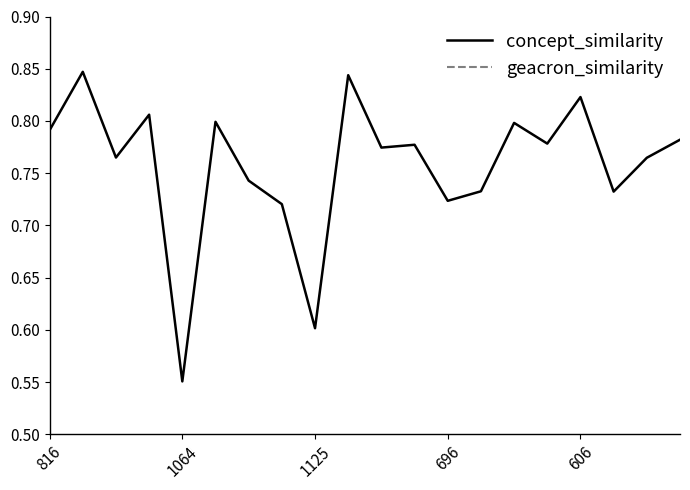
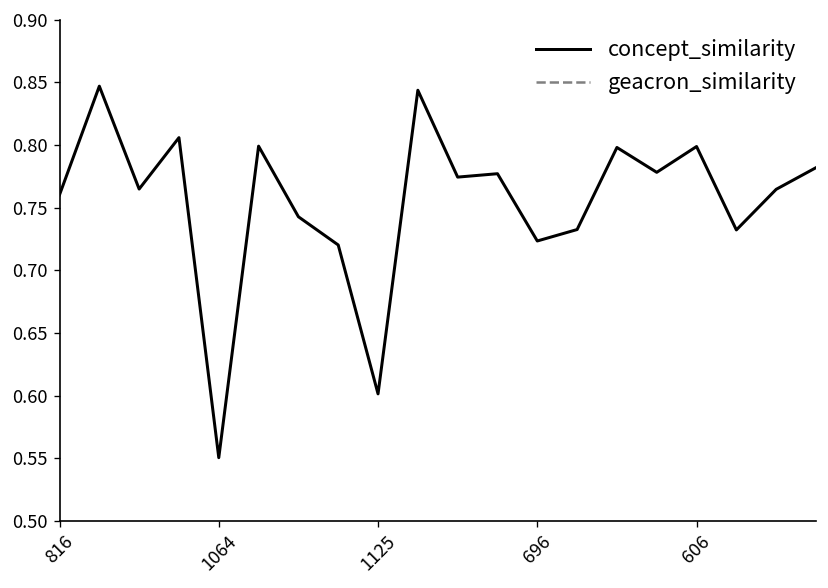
concept_similarity, 816: 0.791 -> 0.760
concept_similarity, 606: 0.823 -> 0.799
